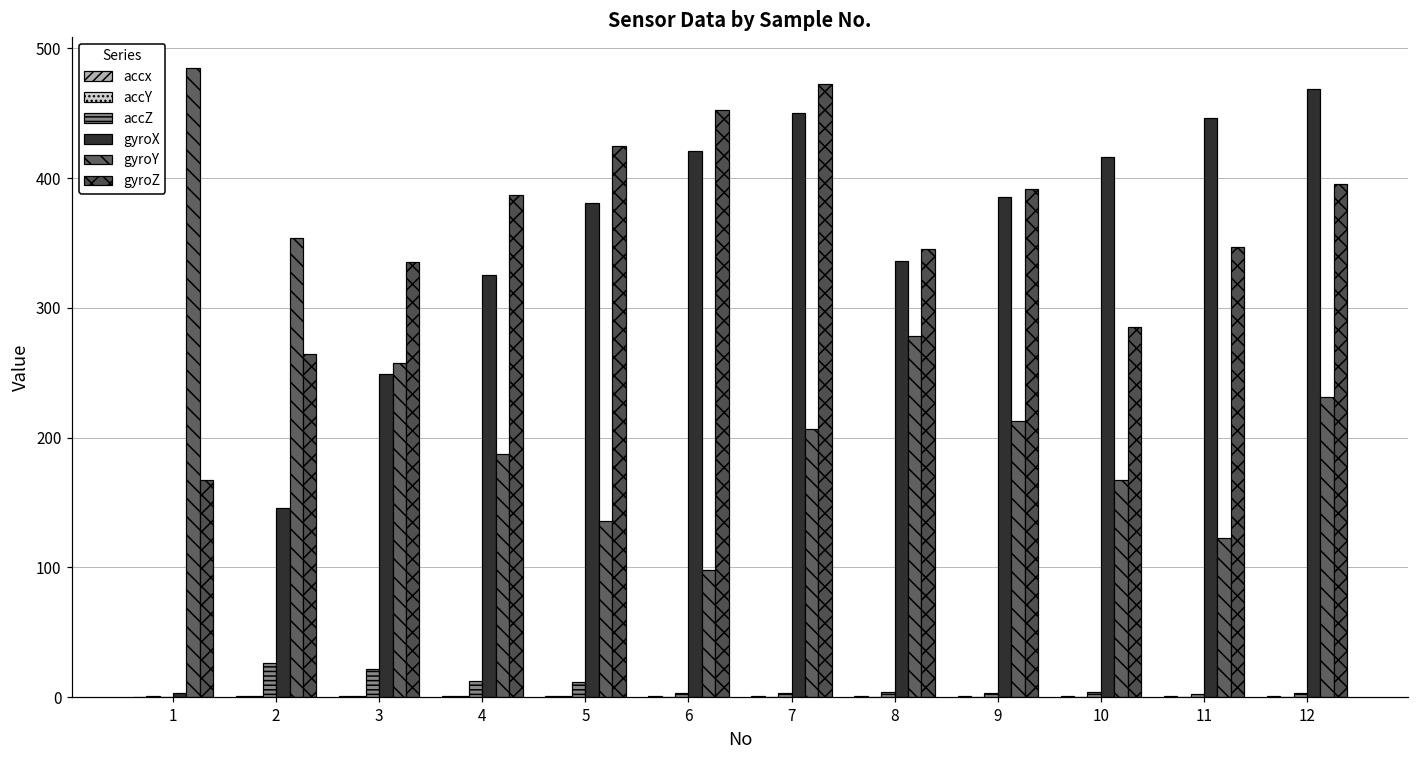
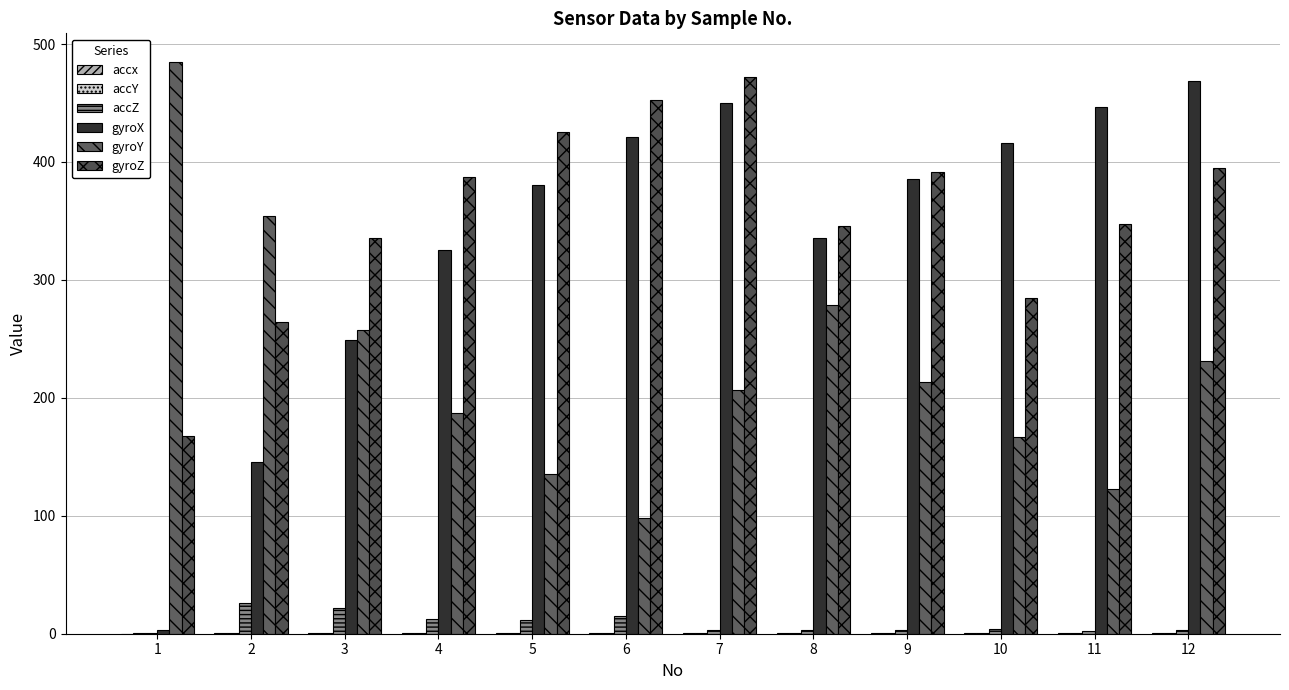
accZ, 6: 3 -> 15
